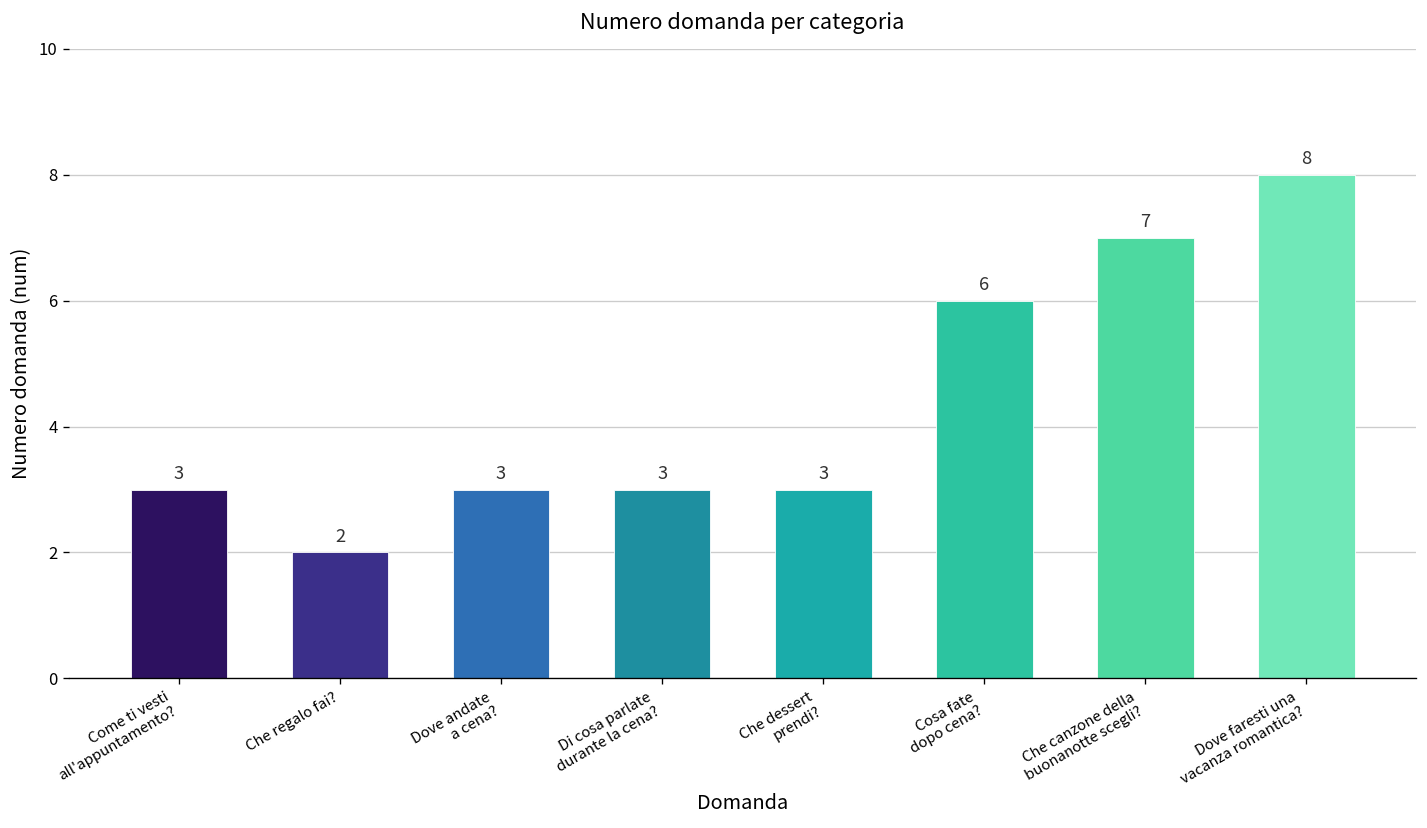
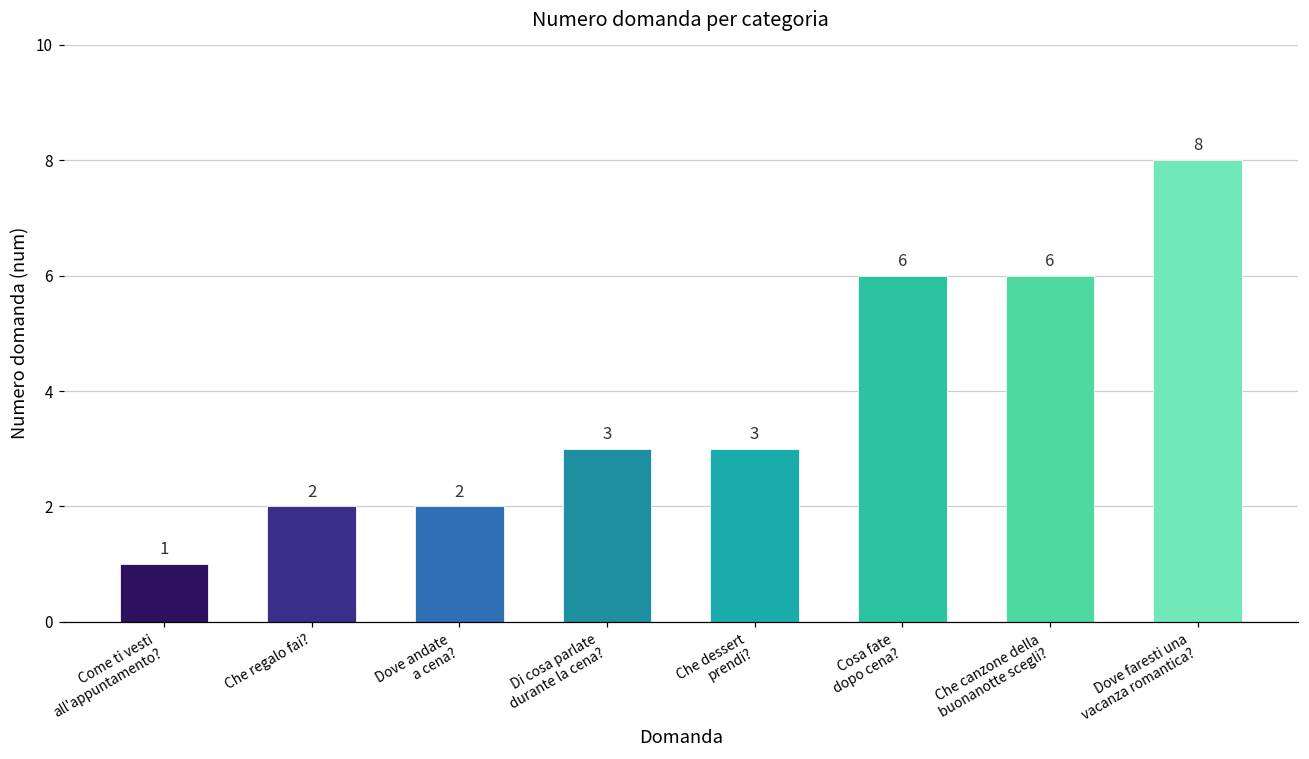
Come ti vesti all'appuntamento?: 3 -> 1
Dove andate a cena?: 3 -> 2
Che canzone della buonanotte scegli?: 7 -> 6
